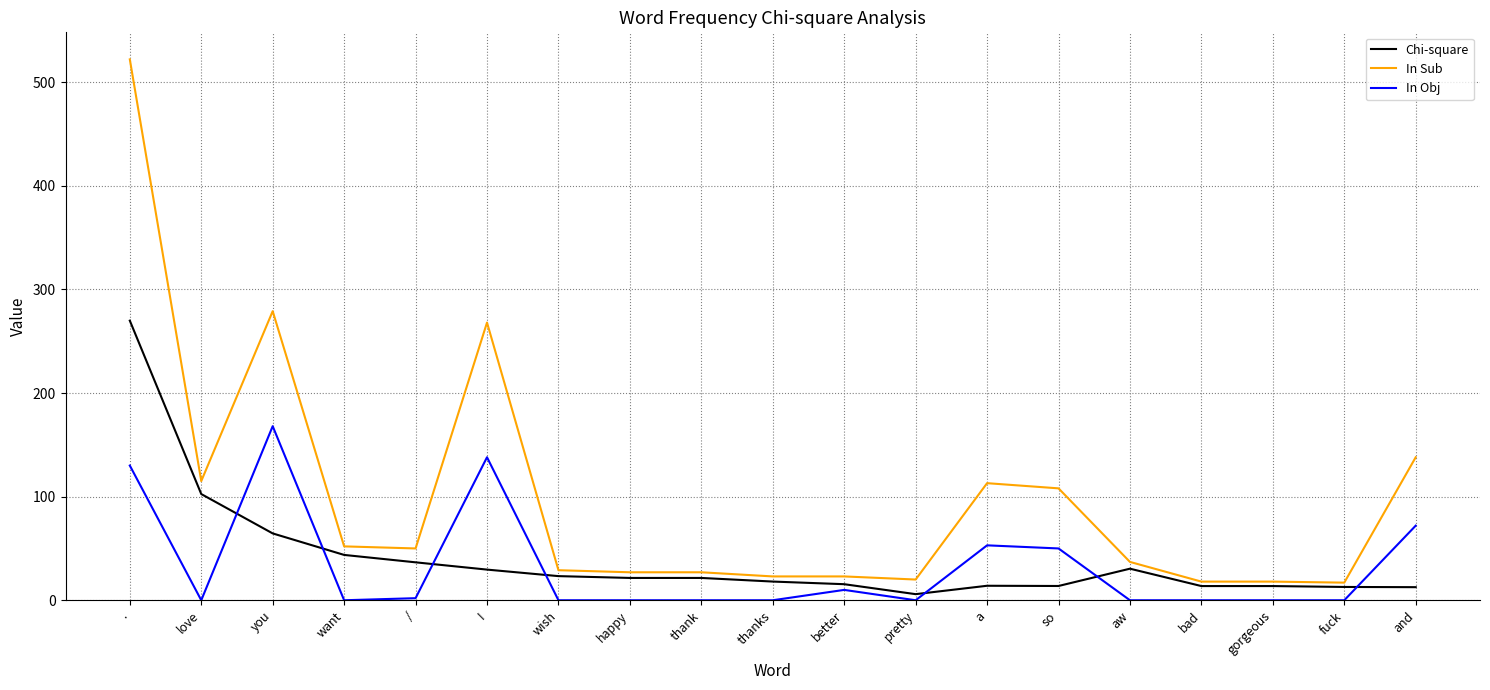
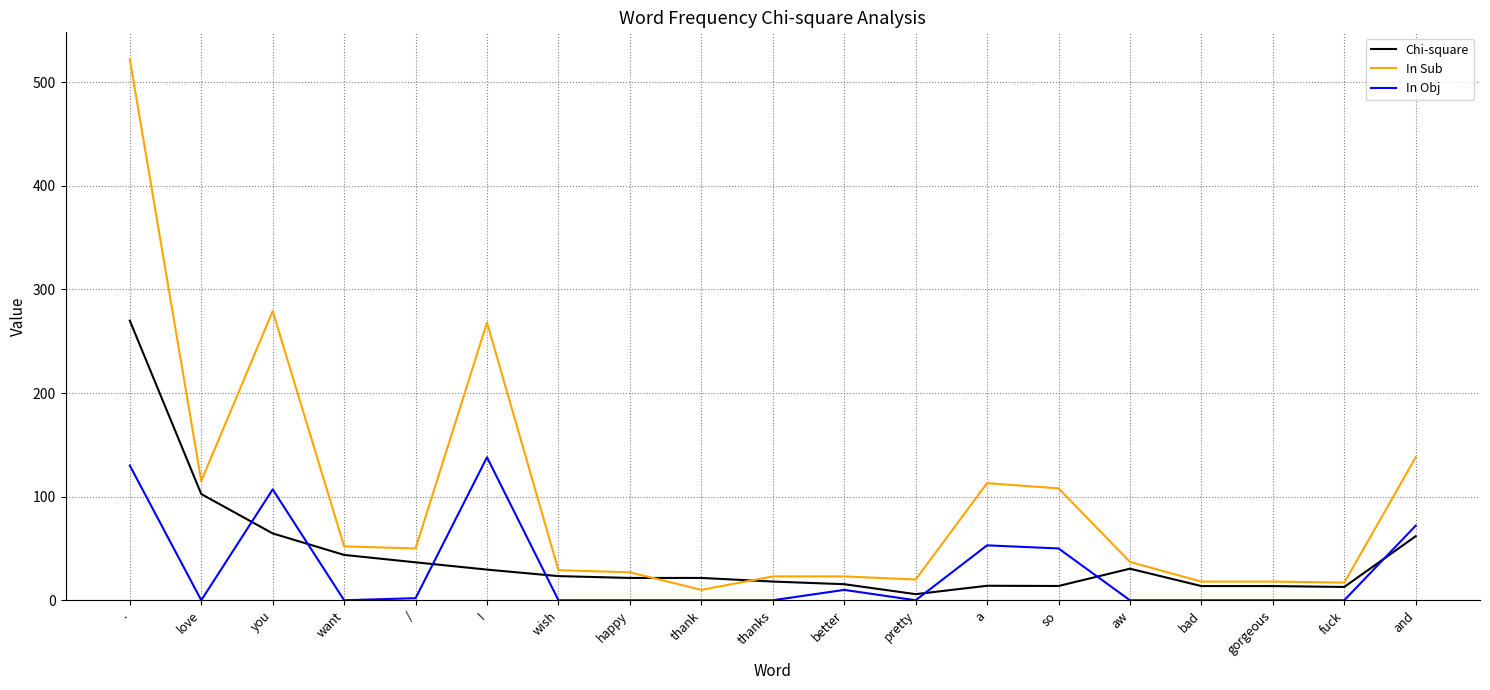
In Obj, you: 168 -> 107
In Sub, thank: 27 -> 10
Chi-square, and: 13 -> 62
